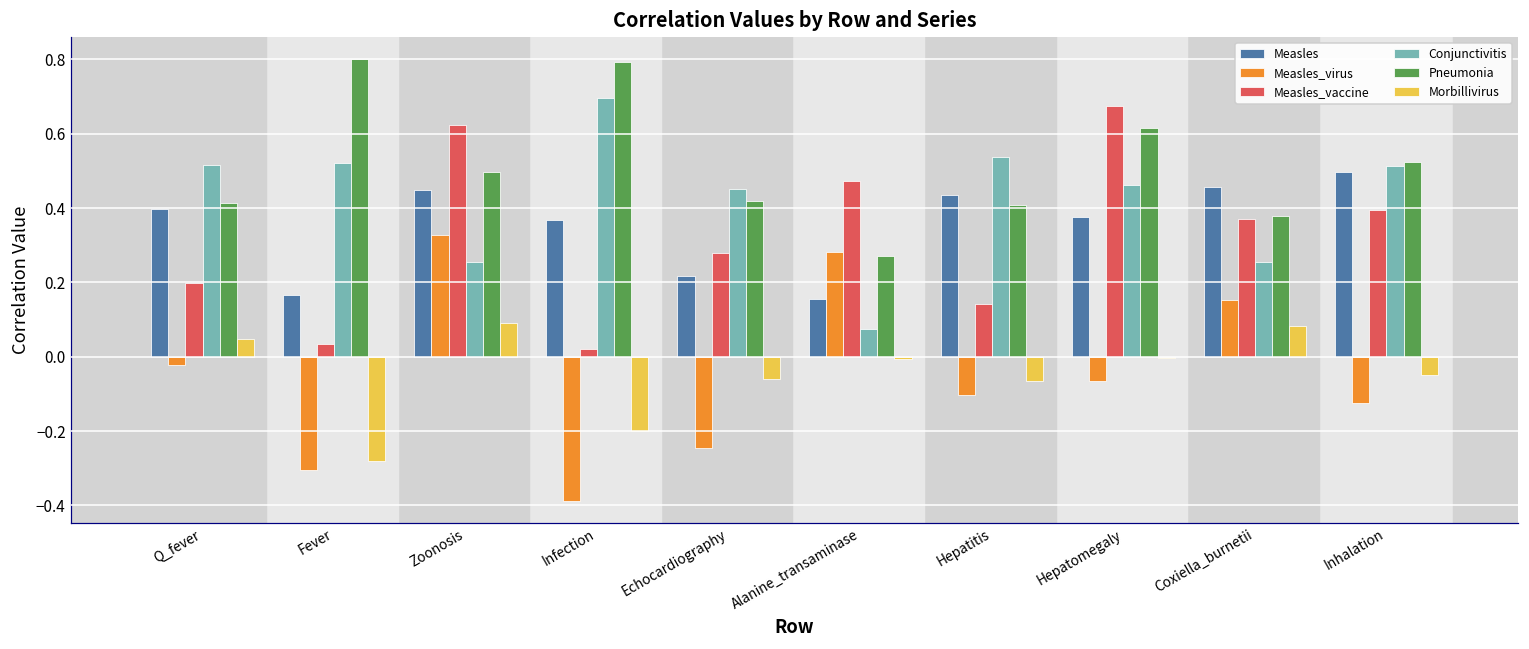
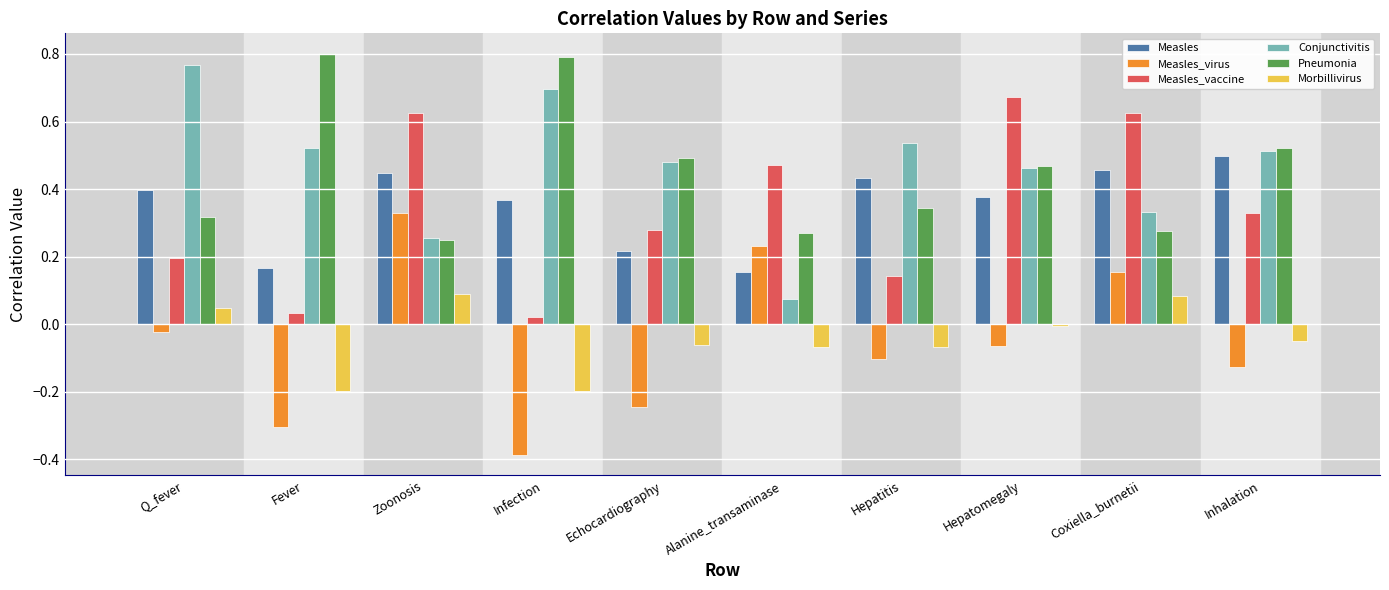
Conjunctivitis, Q_fever: 0.52 -> 0.77
Pneumonia, Q_fever: 0.41 -> 0.32
Morbillivirus, Fever: -0.28 -> -0.20
Pneumonia, Zoonosis: 0.50 -> 0.25
Conjunctivitis, Echocardiography: 0.45 -> 0.48
Pneumonia, Echocardiography: 0.42 -> 0.49
Measles_virus, Alanine_transaminase: 0.28 -> 0.23
Morbillivirus, Alanine_transaminase: -0.01 -> -0.07
Pneumonia, Hepatitis: 0.41 -> 0.34
Pneumonia, Hepatomegaly: 0.61 -> 0.47
Measles_vaccine, Coxiella_burnetii: 0.37 -> 0.62
Conjunctivitis, Coxiella_burnetii: 0.25 -> 0.33
Pneumonia, Coxiella_burnetii: 0.38 -> 0.28
Measles_vaccine, Inhalation: 0.40 -> 0.33
